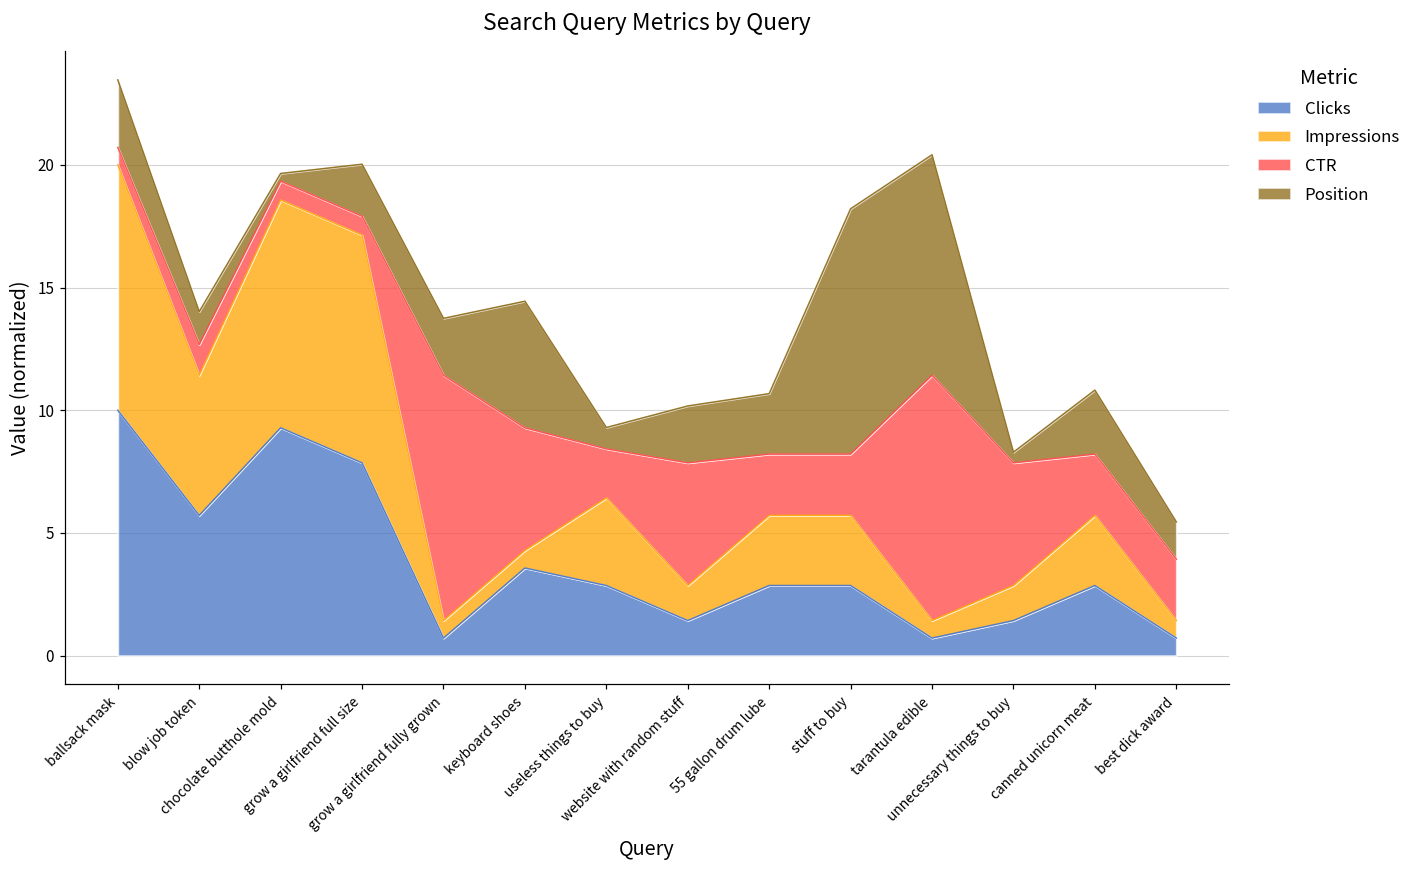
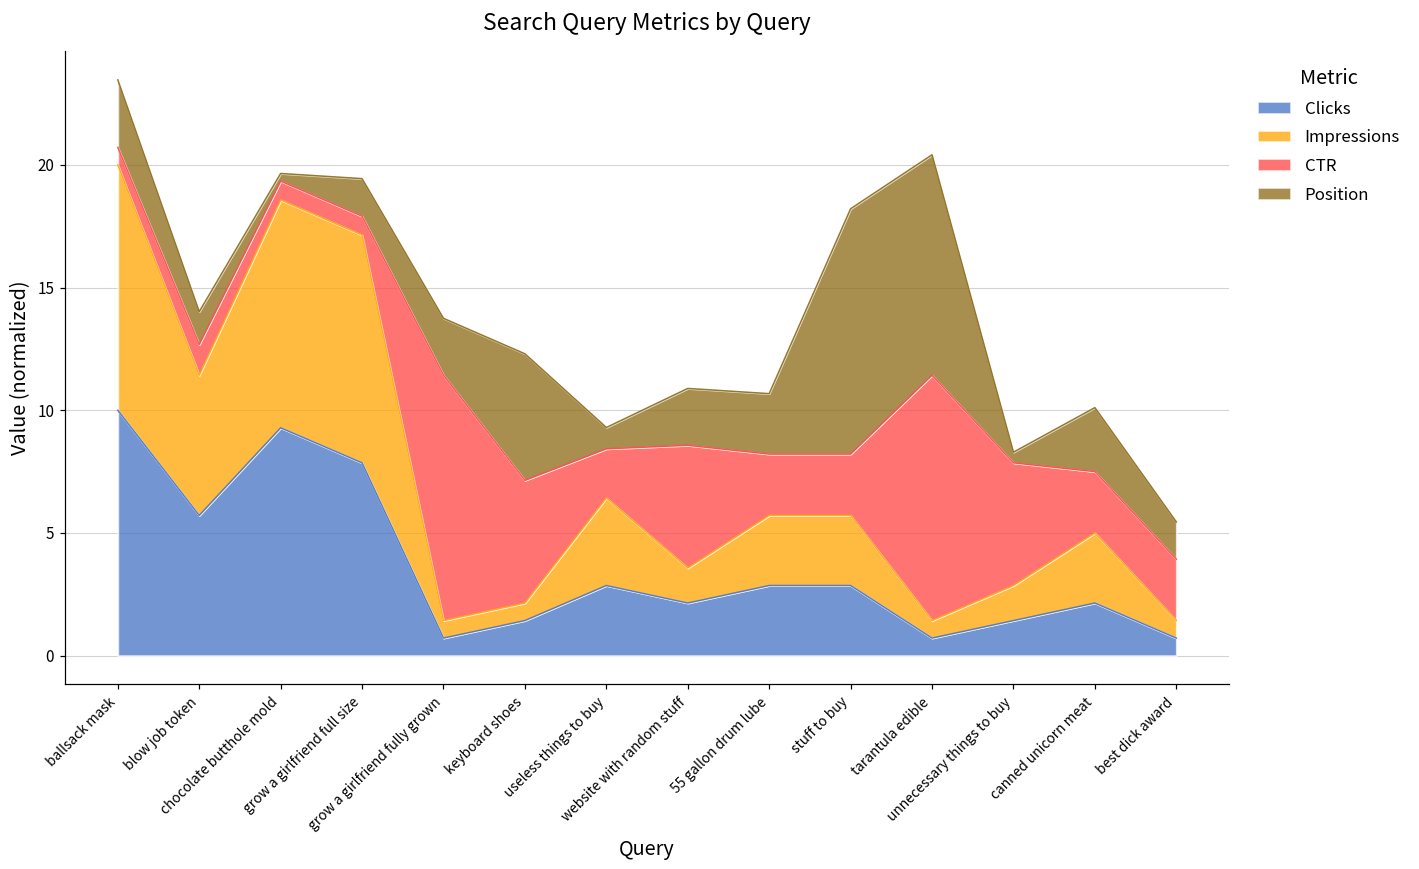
Position, grow a girlfriend full size: 2.1 -> 1.5
Clicks, keyboard shoes: 3.6 -> 1.4
Clicks, website with random stuff: 1.4 -> 2.1
Clicks, canned unicorn meat: 2.9 -> 2.1
